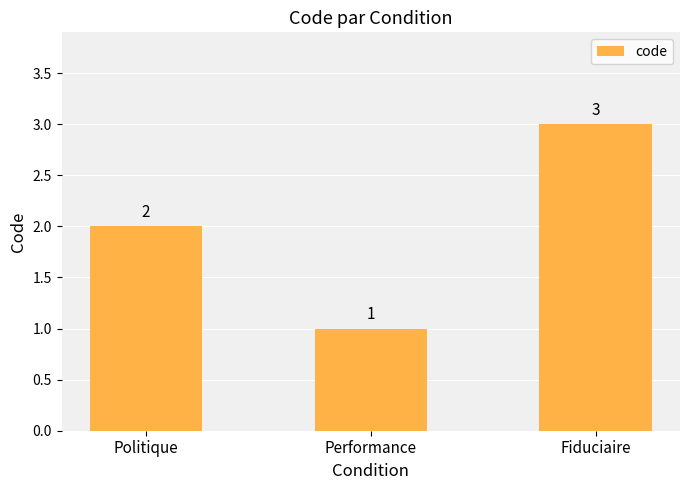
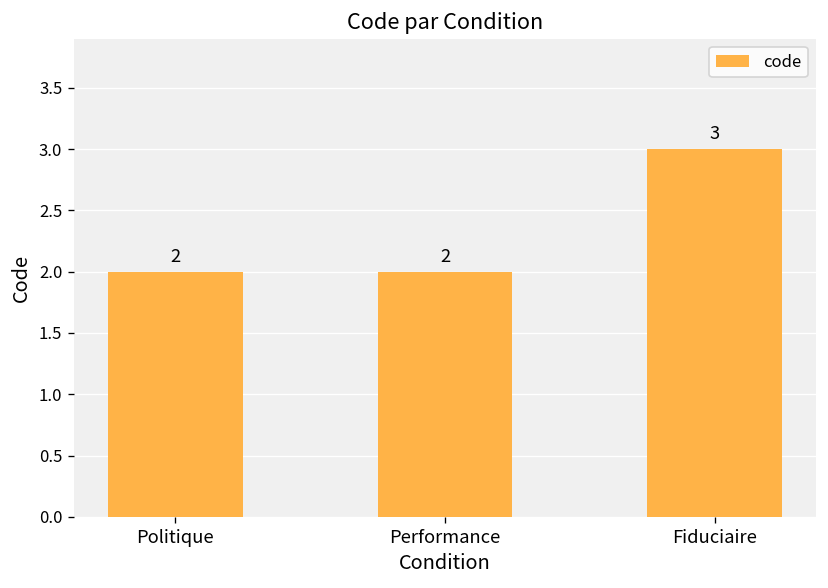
Performance: 1 -> 2
